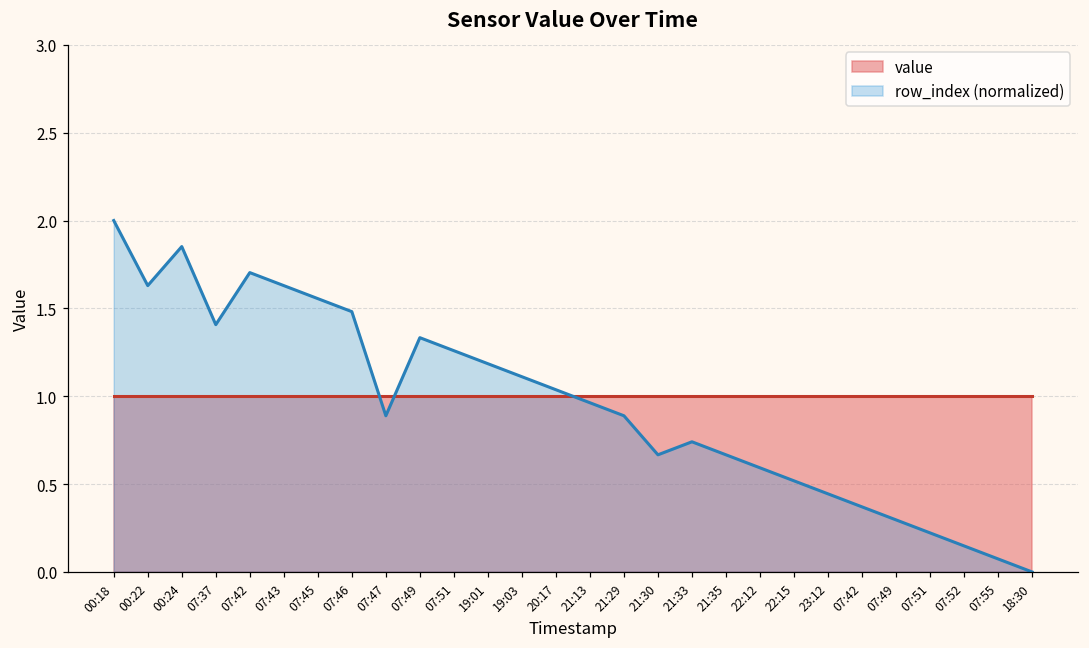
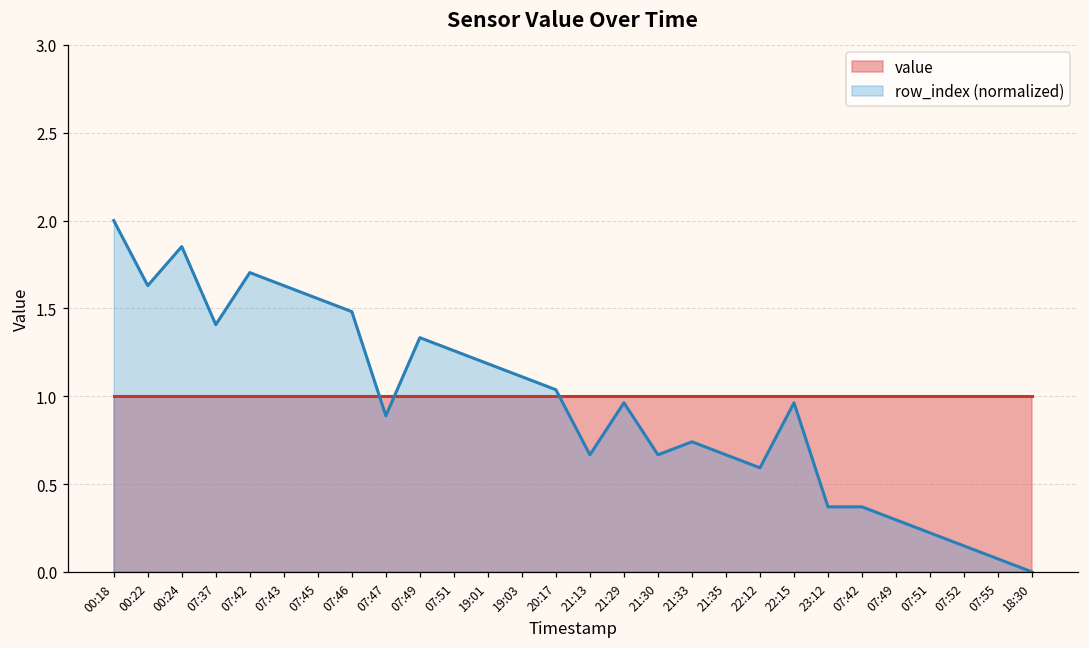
row_index (normalized), 21:13: 0.96 -> 0.67
row_index (normalized), 21:29: 0.89 -> 0.96
row_index (normalized), 22:15: 0.52 -> 0.96
row_index (normalized), 23:12: 0.44 -> 0.37
